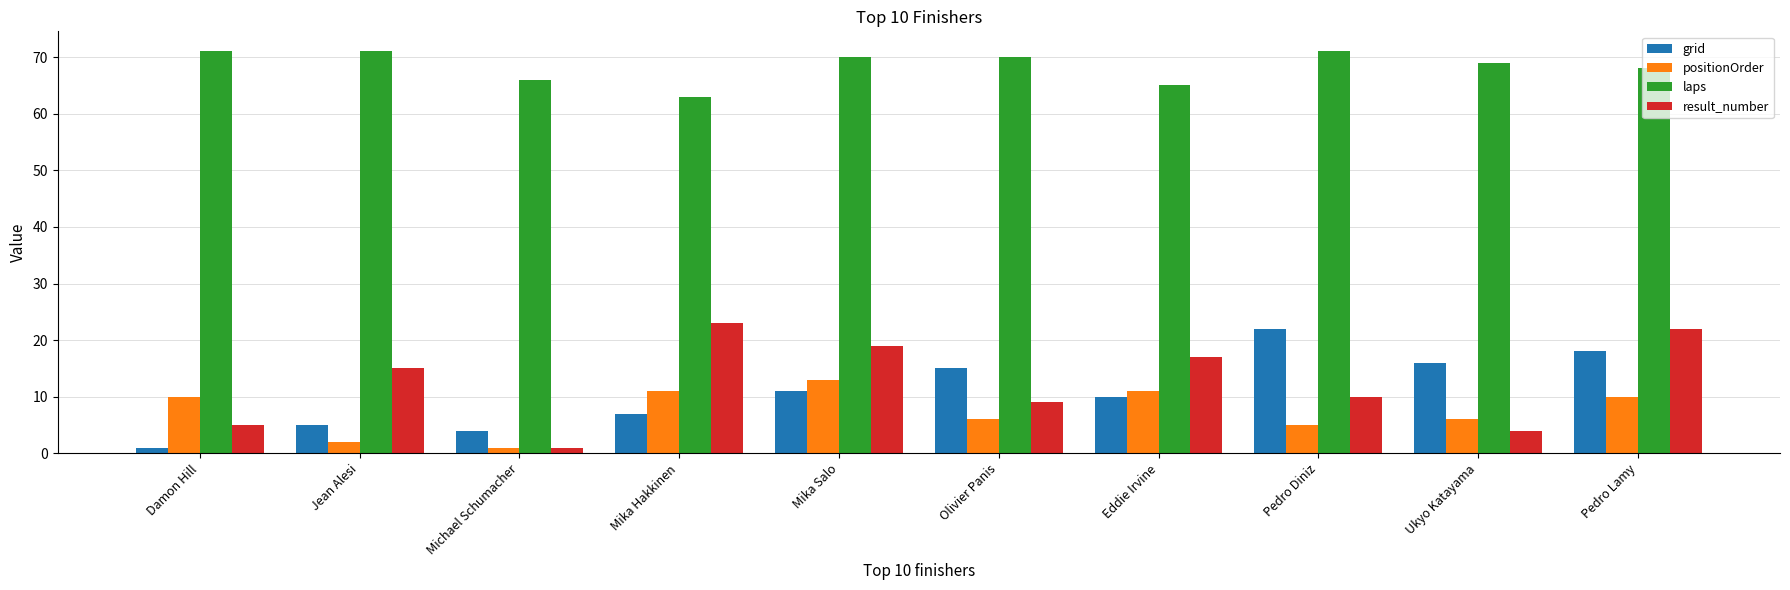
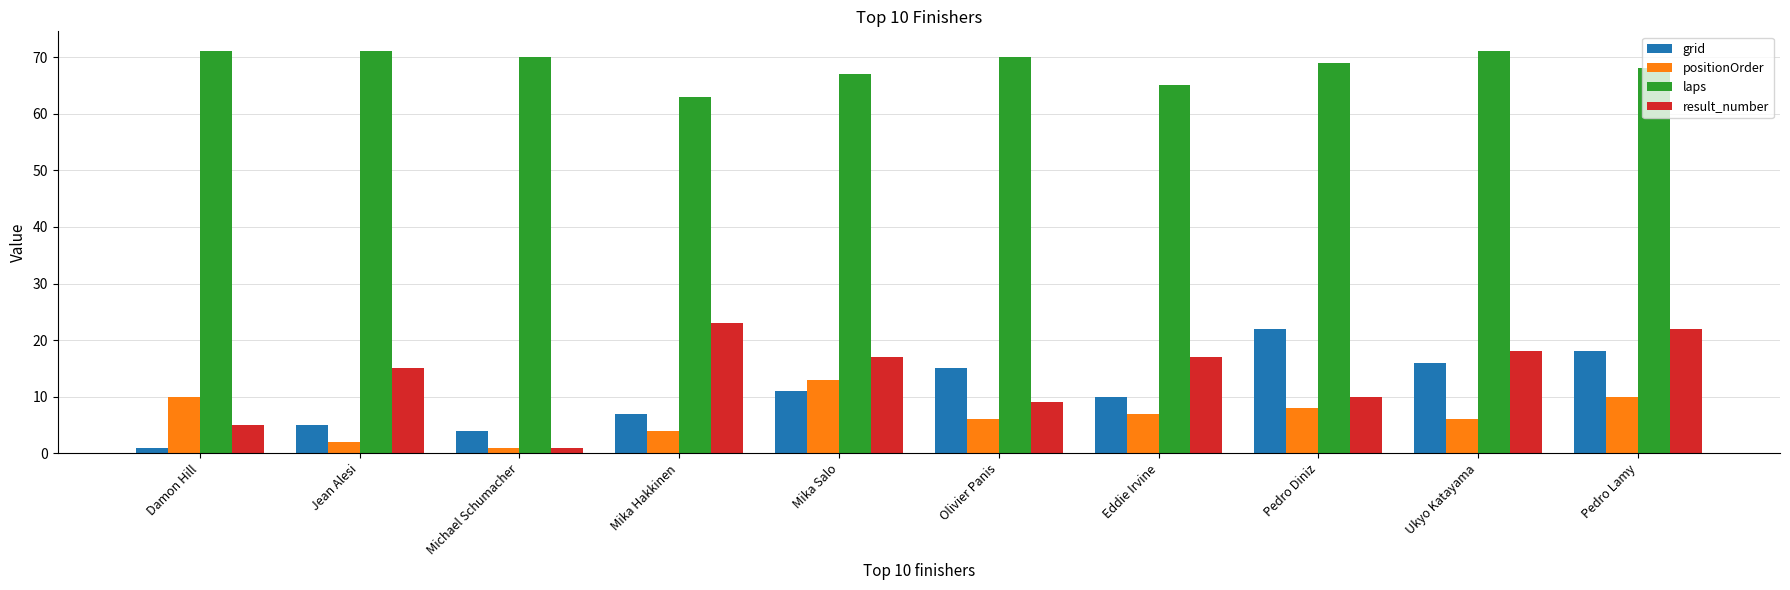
laps, Michael Schumacher: 66 -> 70
positionOrder, Mika Hakkinen: 11 -> 4
laps, Mika Salo: 70 -> 67
result_number, Mika Salo: 19 -> 17
positionOrder, Eddie Irvine: 11 -> 7
positionOrder, Pedro Diniz: 5 -> 8
laps, Pedro Diniz: 71 -> 69
laps, Ukyo Katayama: 69 -> 71
result_number, Ukyo Katayama: 4 -> 18
